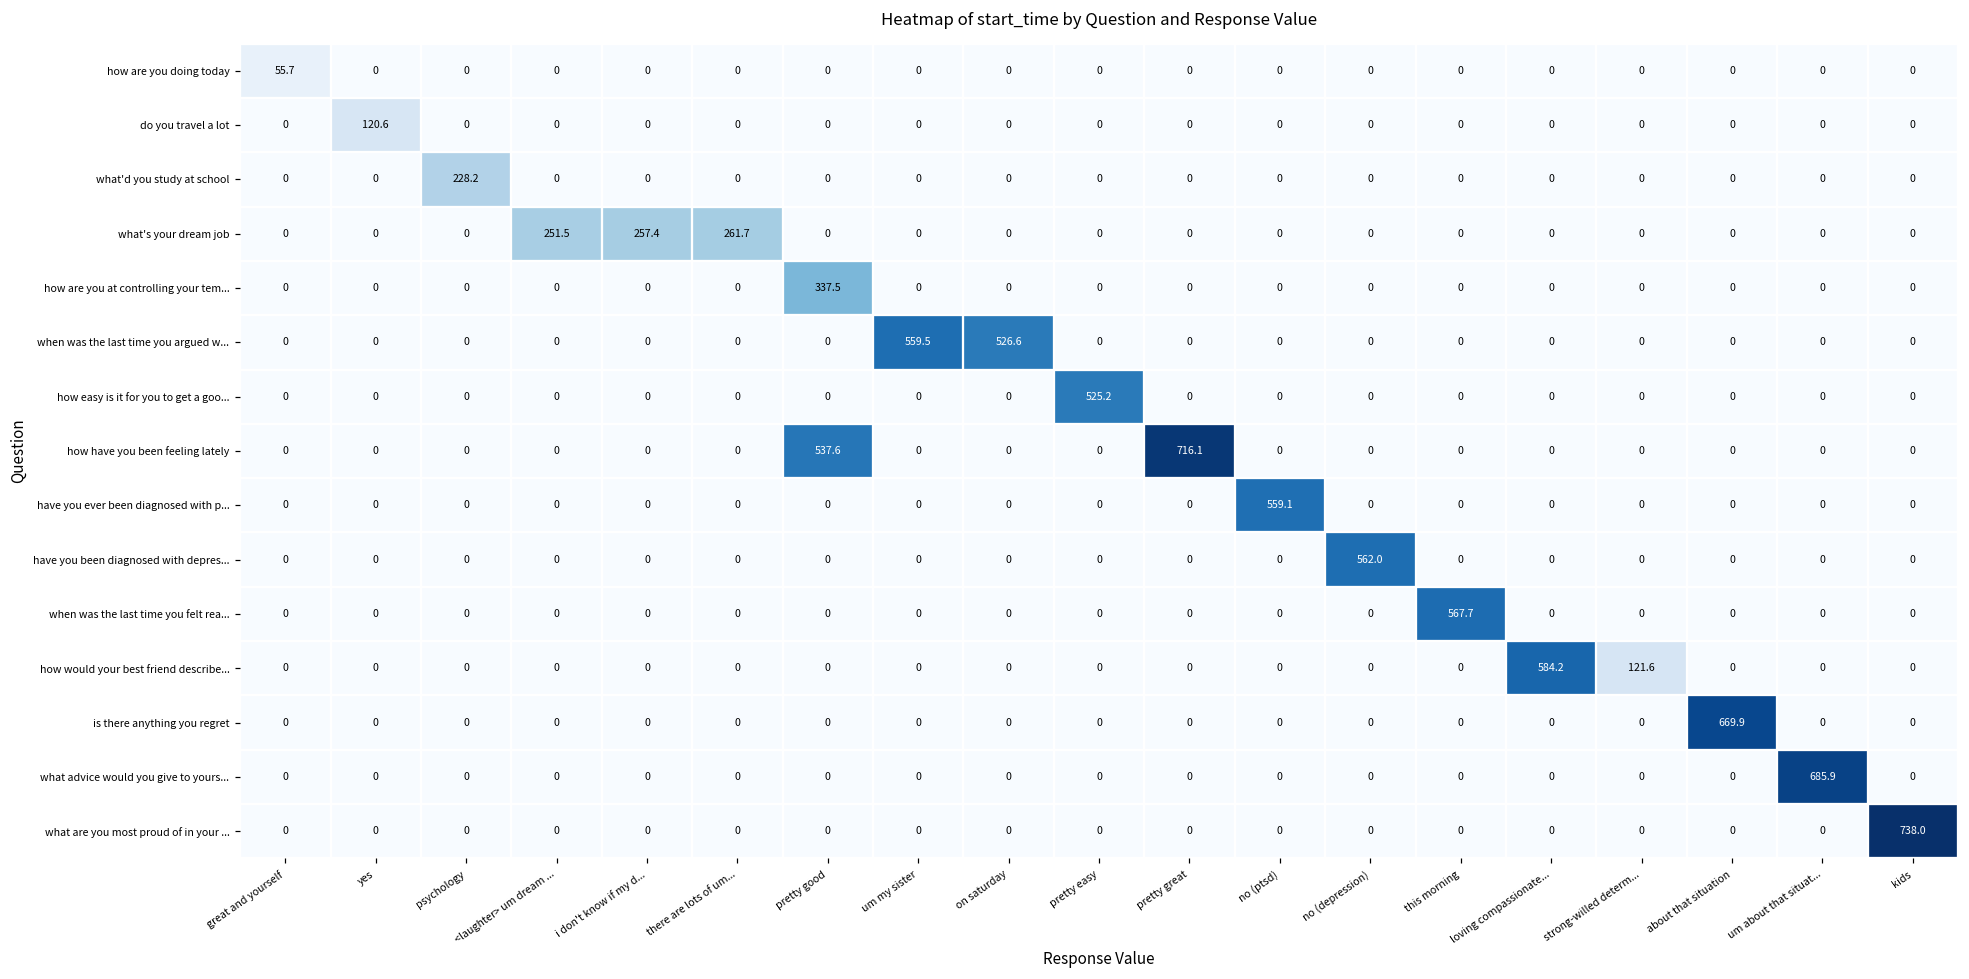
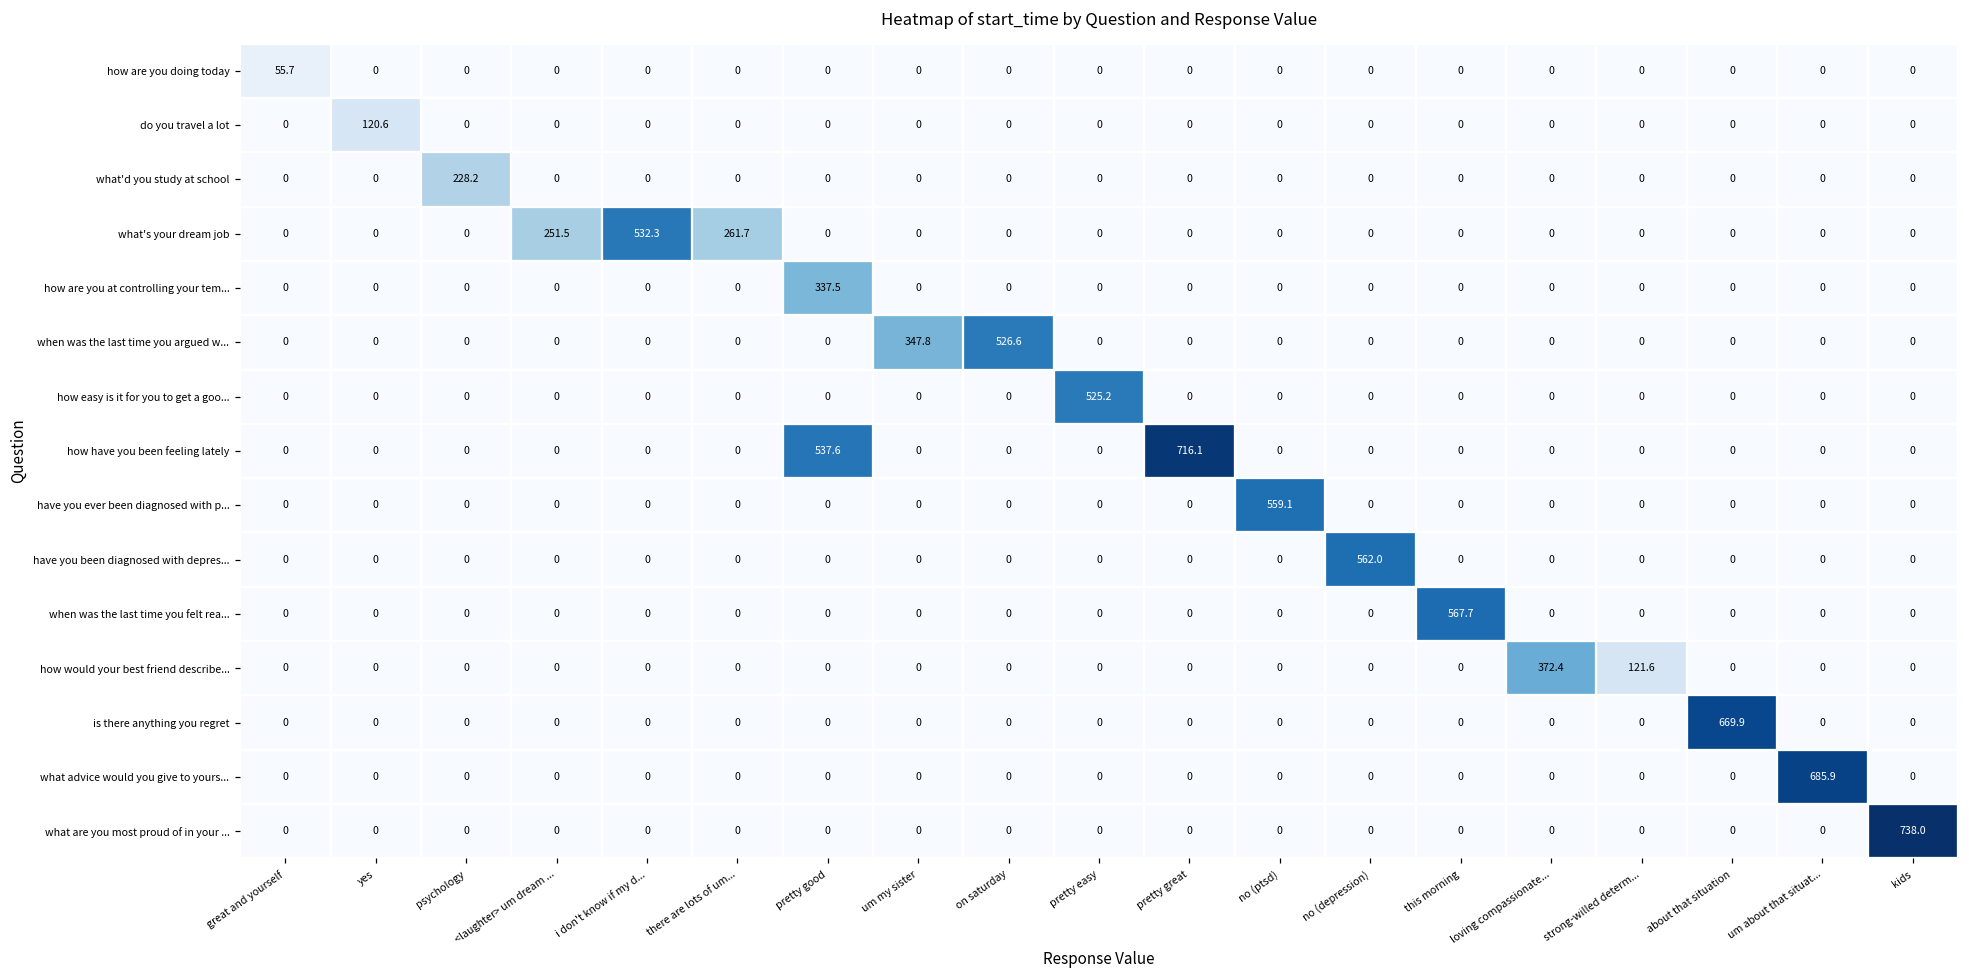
what's your dream job, i don't know if my d...: 257.4 -> 532.3
when was the last time you argued w..., um my sister: 559.5 -> 347.8
how would your best friend describe..., loving compassionate...: 584.2 -> 372.4
